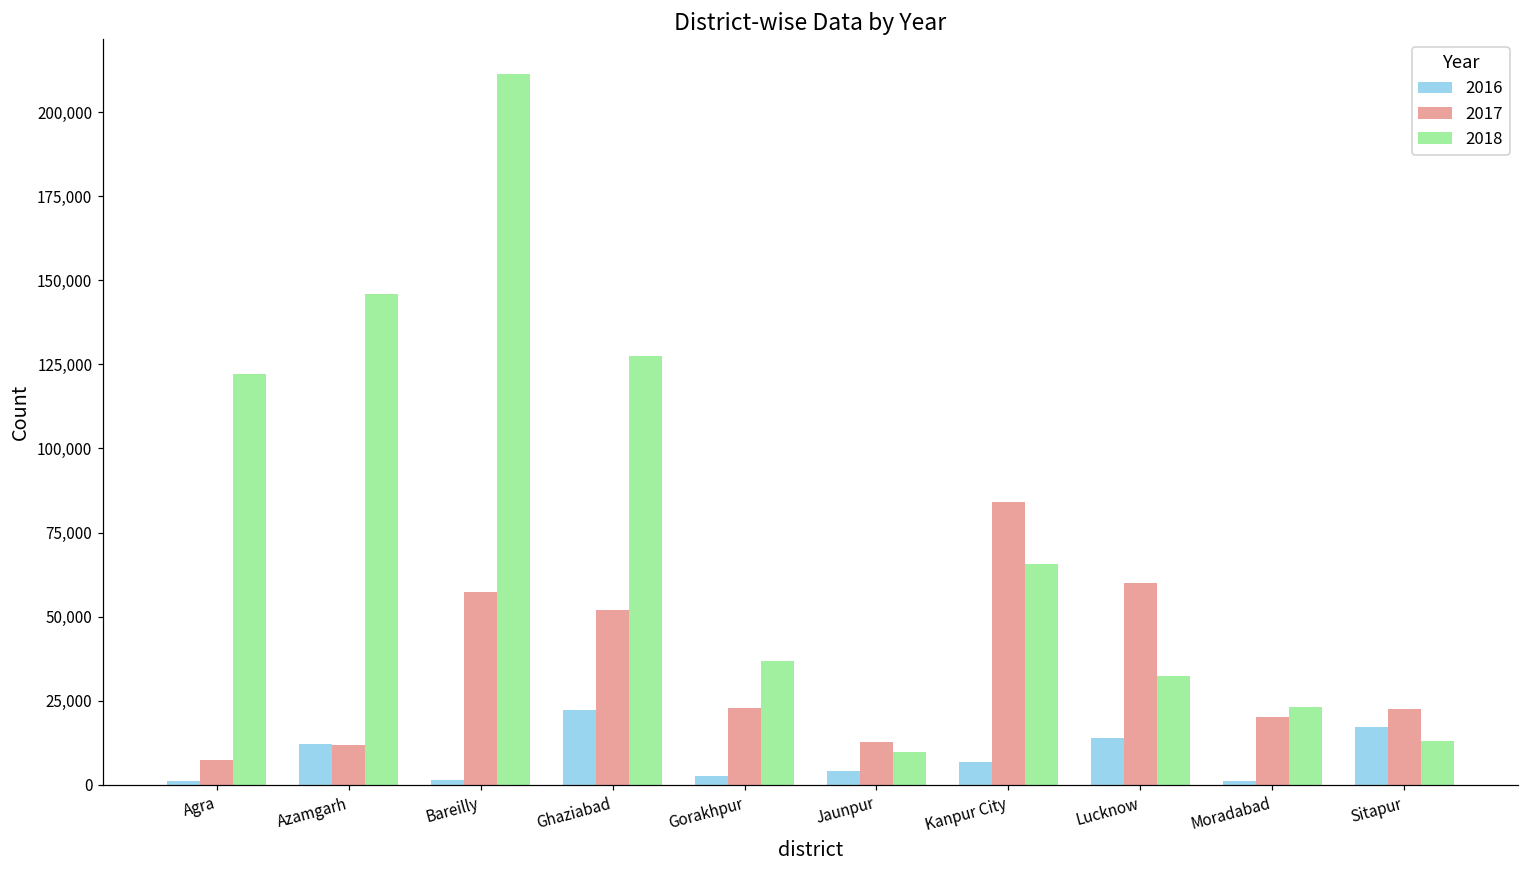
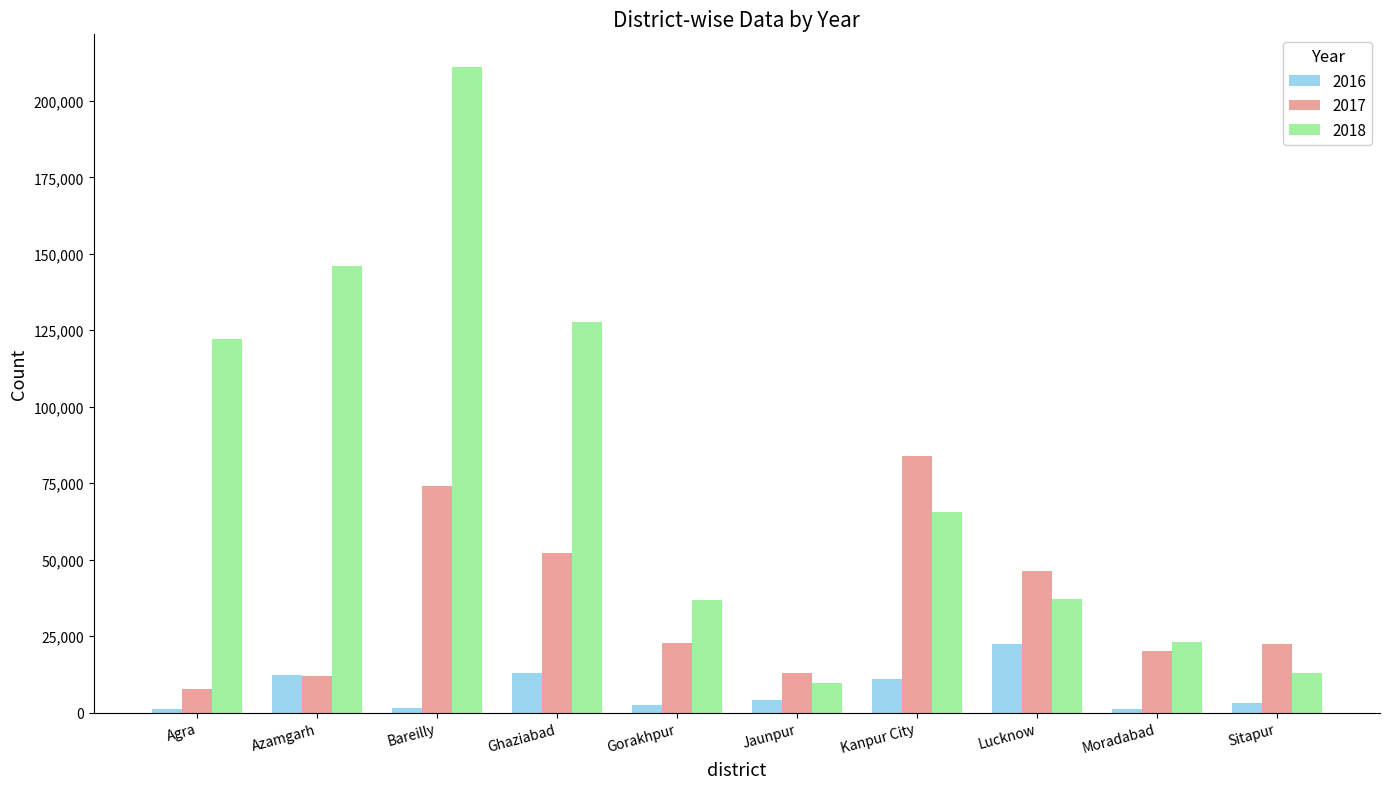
2017, Bareilly: 57,000 -> 74,000
2016, Ghaziabad: 22,000 -> 13,000
2016, Kanpur City: 7,000 -> 11,000
2016, Lucknow: 14,000 -> 22,000
2017, Lucknow: 60,000 -> 46,000
2018, Lucknow: 32,000 -> 37,000
2016, Sitapur: 17,000 -> 3,000
